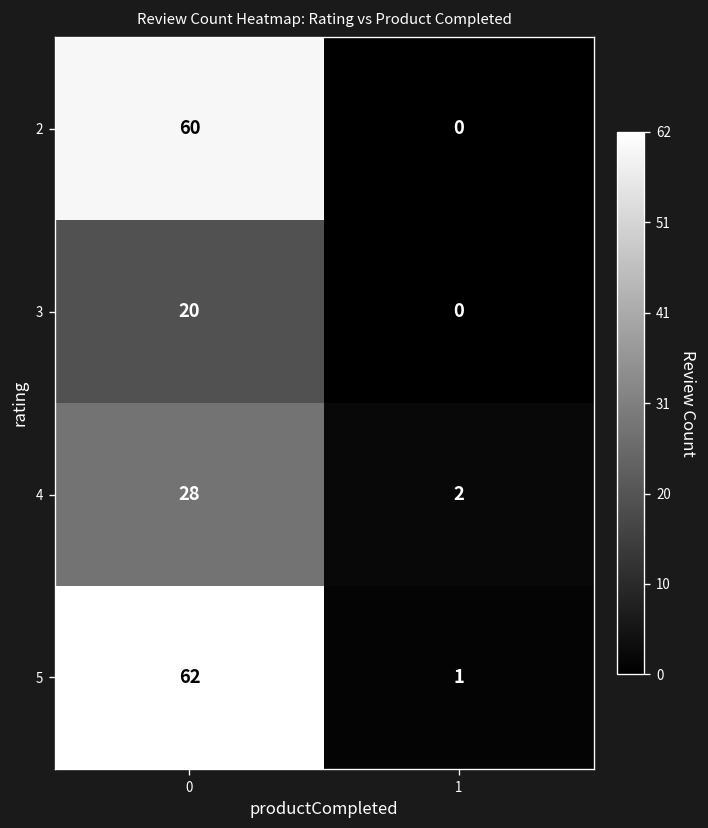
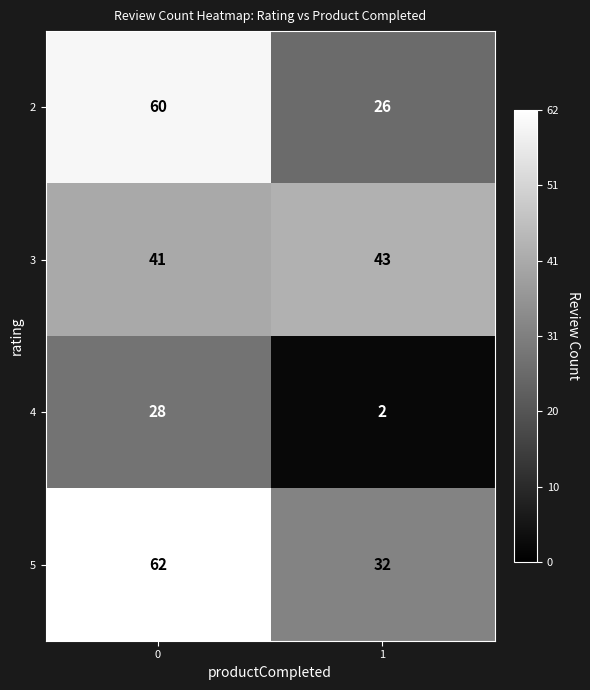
2, 1: 0 -> 26
3, 0: 20 -> 41
3, 1: 0 -> 43
5, 1: 1 -> 32
